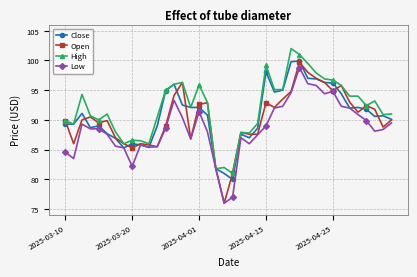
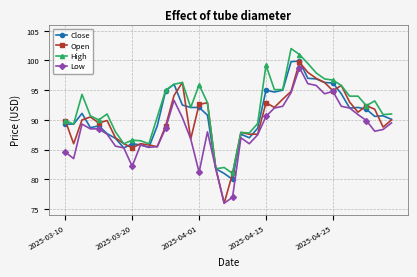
Low, 2025-04-01: 91 -> 81
Close, 2025-04-15: 98 -> 95
Low, 2025-04-15: 89 -> 91
